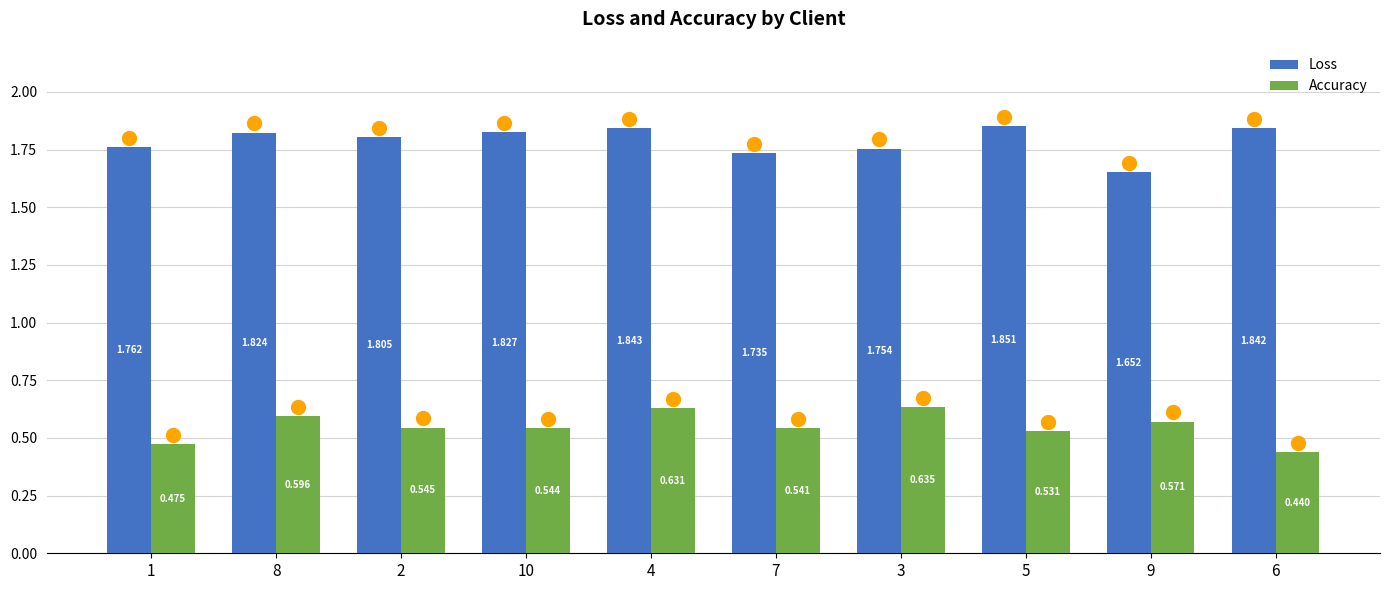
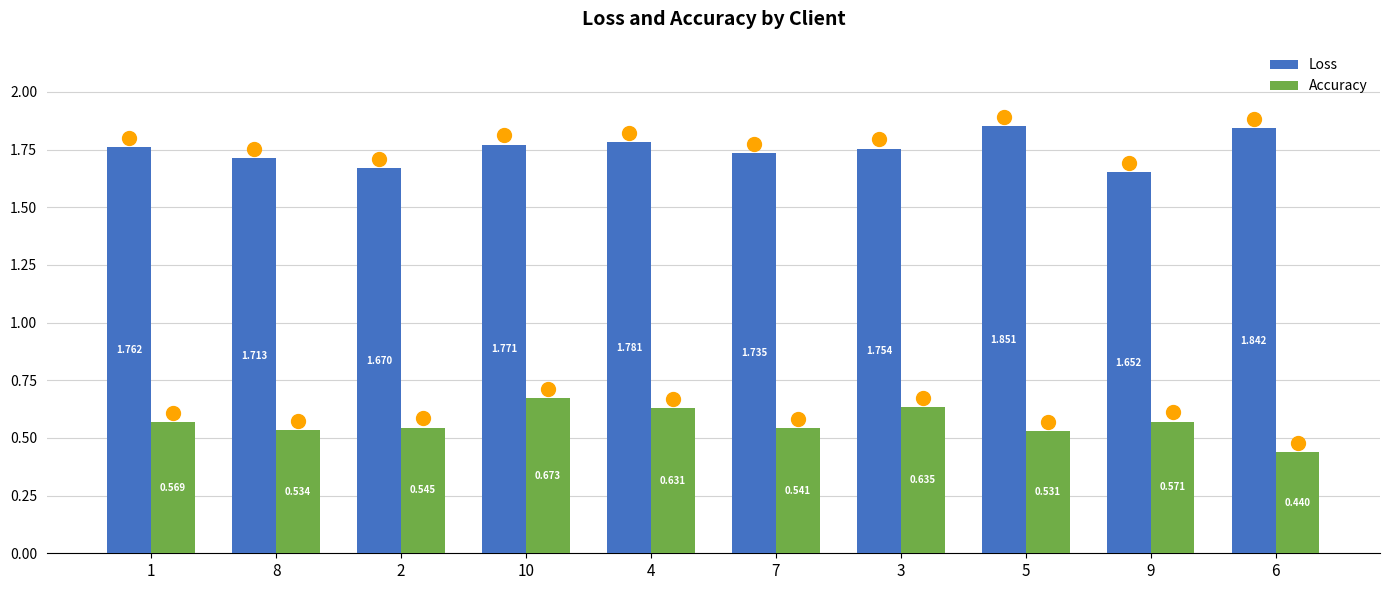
Accuracy, 1: 0.475 -> 0.569
Loss, 8: 1.824 -> 1.713
Accuracy, 8: 0.596 -> 0.534
Loss, 2: 1.805 -> 1.670
Loss, 10: 1.827 -> 1.771
Accuracy, 10: 0.544 -> 0.673
Loss, 4: 1.843 -> 1.781
